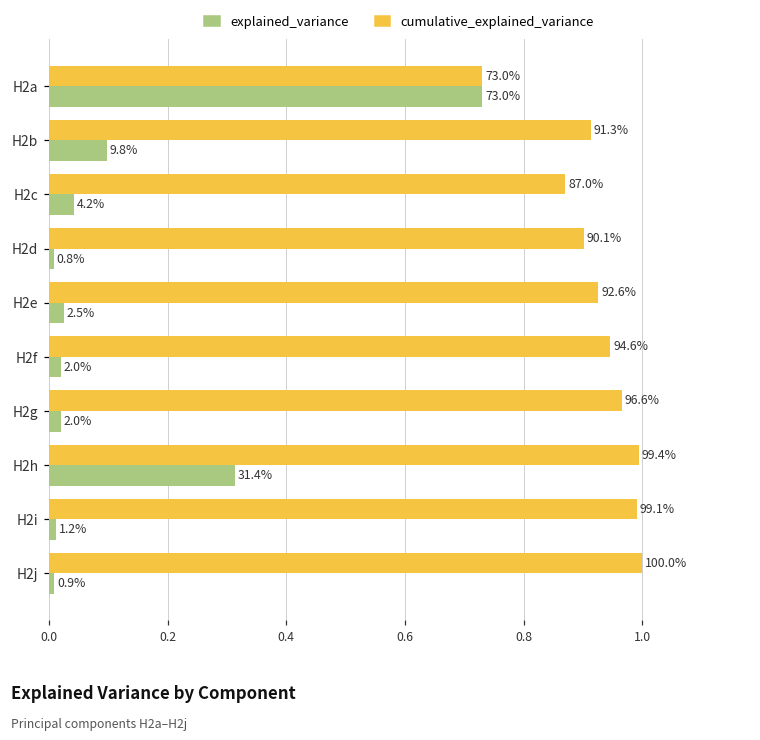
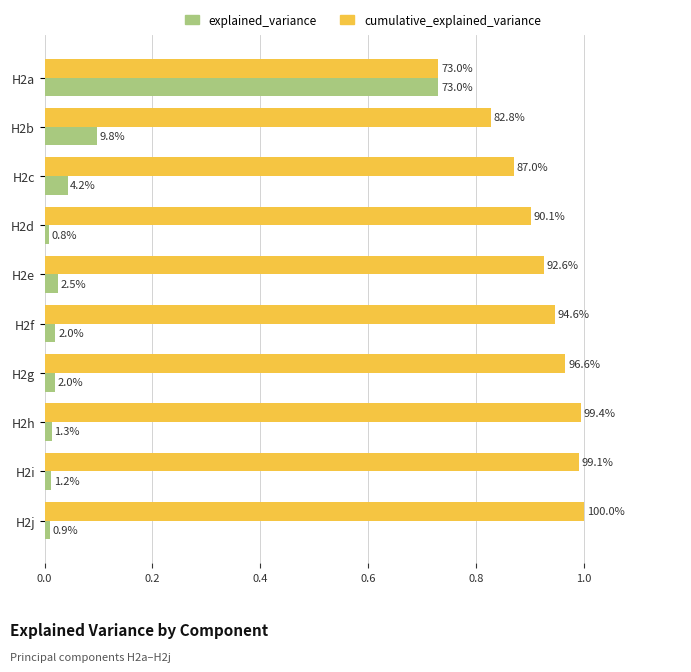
cumulative_explained_variance, H2b: 91.3% -> 82.8%
explained_variance, H2h: 31.4% -> 1.3%
